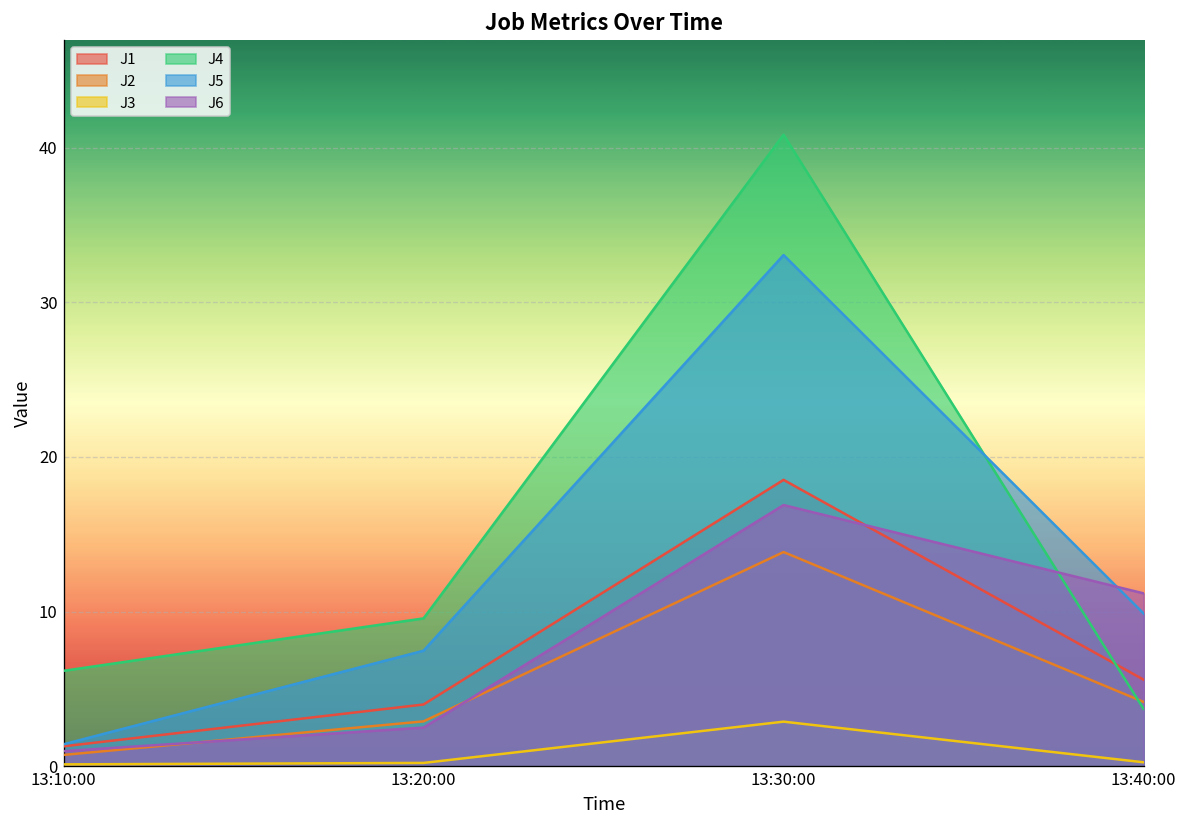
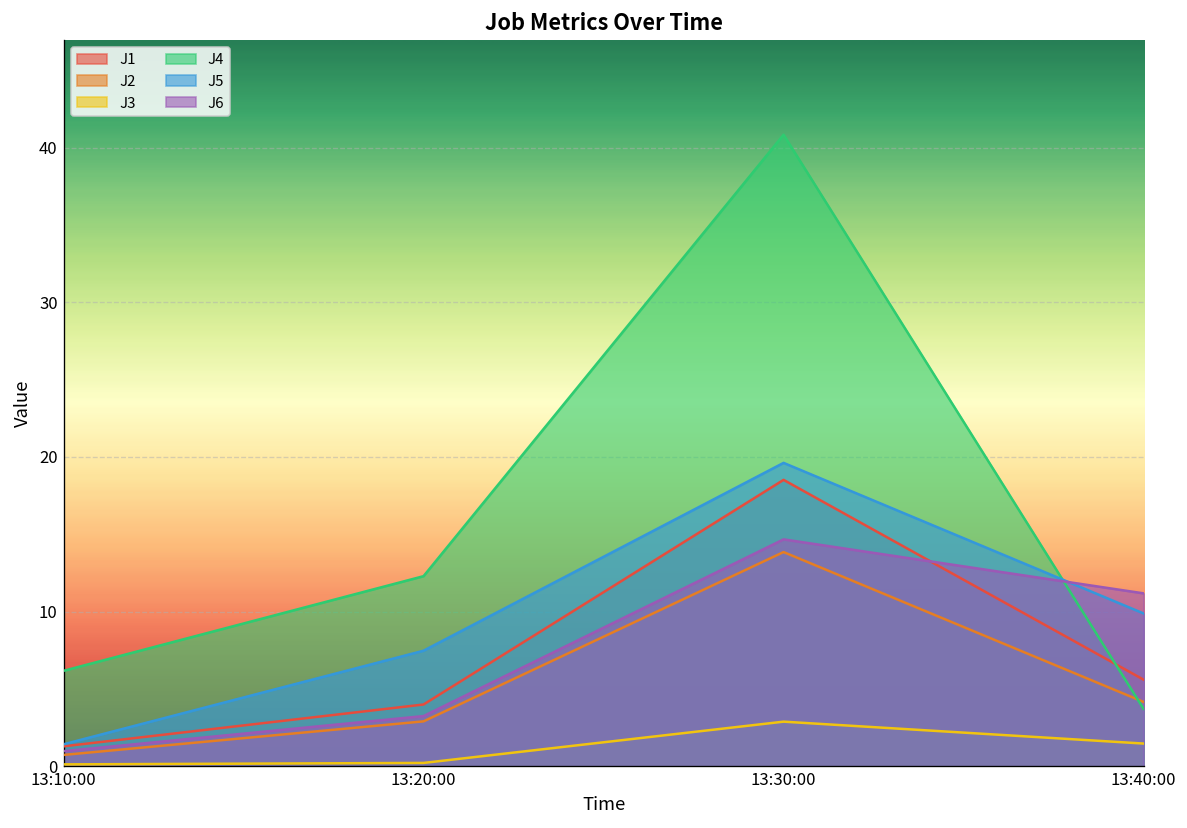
J4, 13:20:00: 9.6 -> 12.3
J6, 13:20:00: 2.5 -> 3.2
J5, 13:30:00: 33.1 -> 19.6
J6, 13:30:00: 16.9 -> 14.7
J3, 13:40:00: 0.3 -> 1.5
